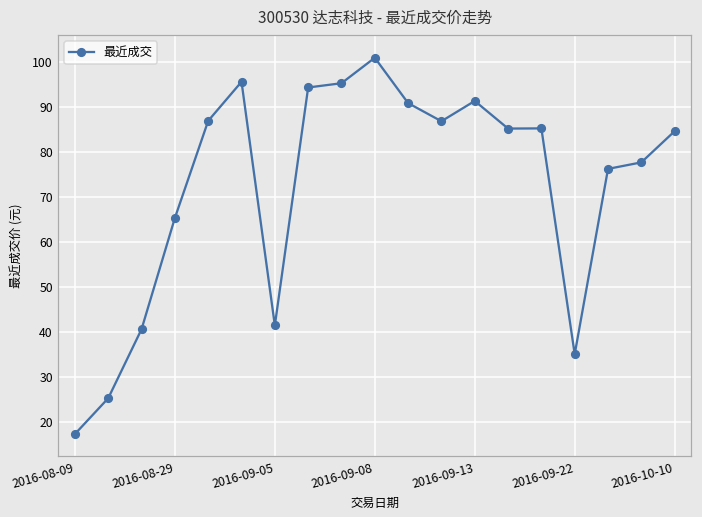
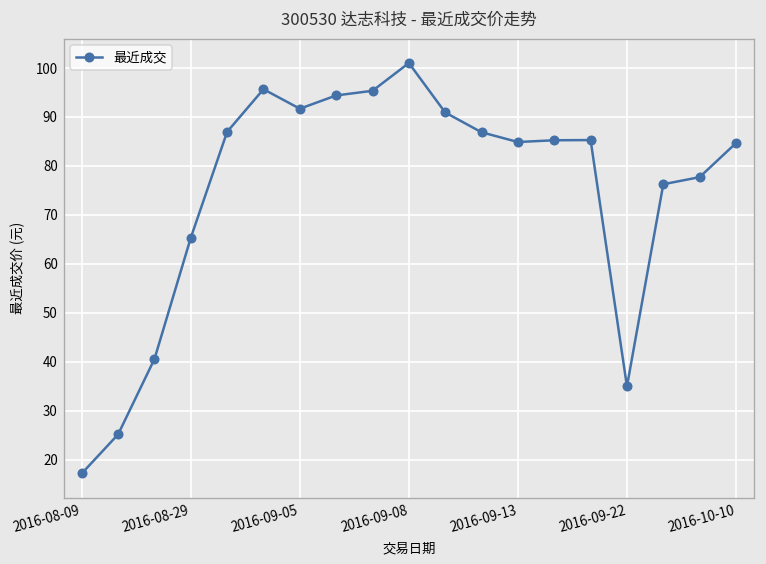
2016-09-05: 41 -> 92
2016-09-13: 91 -> 85
